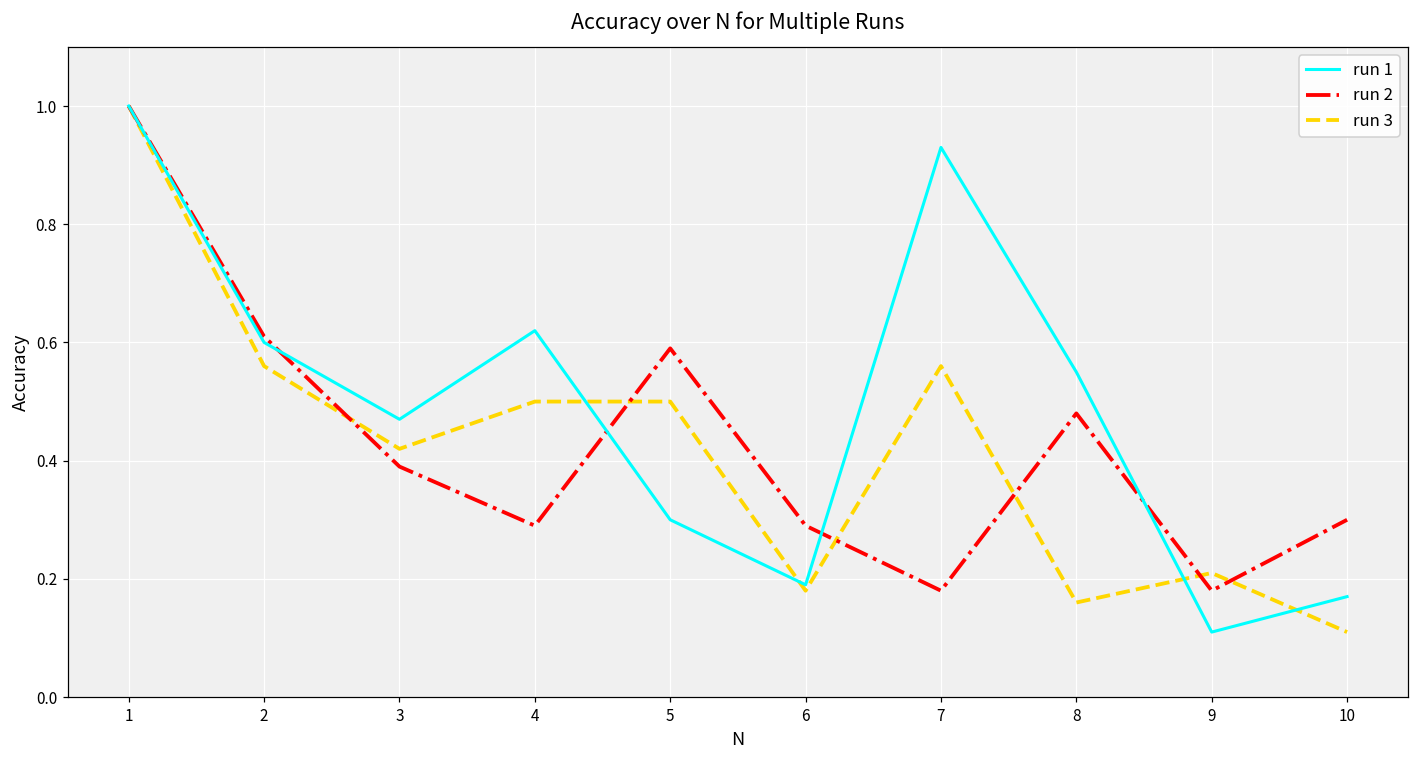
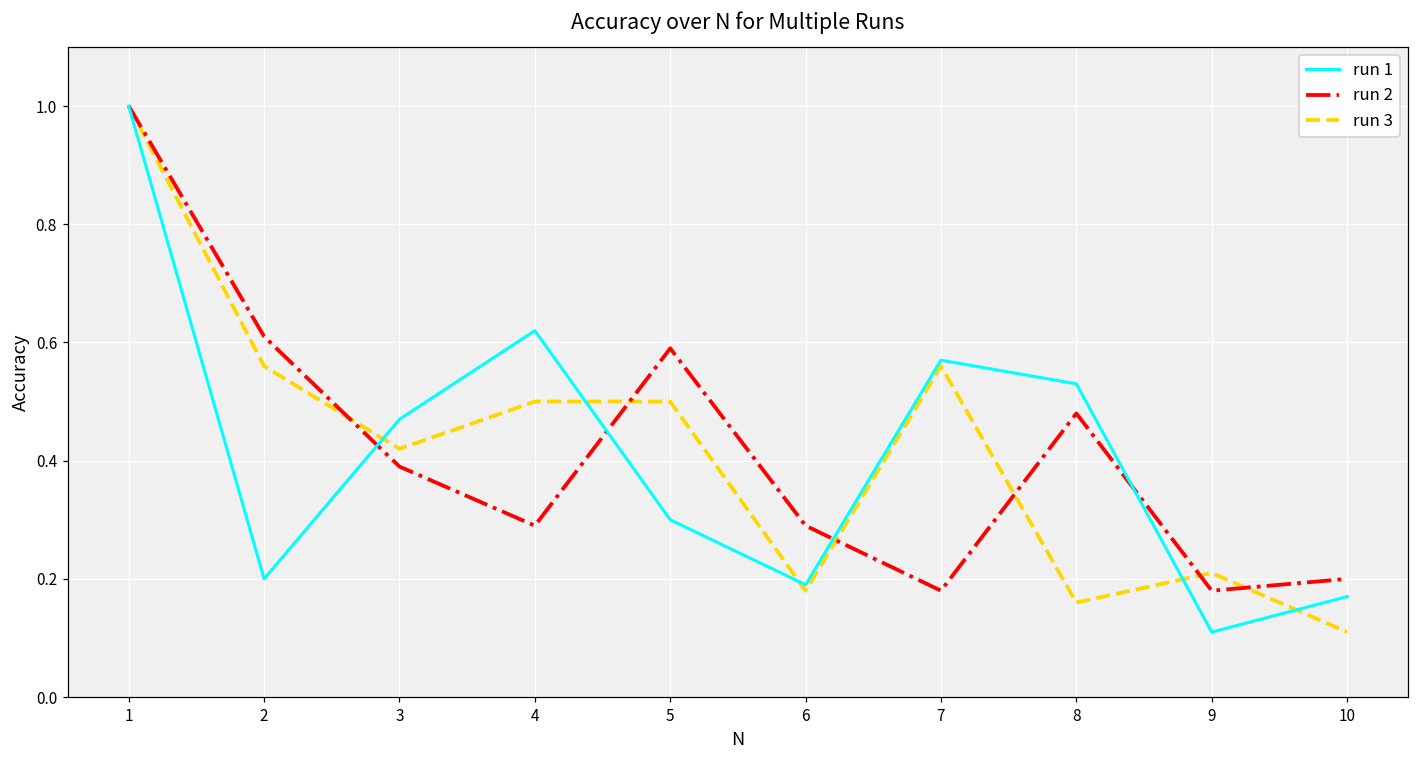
run 1, 2: 0.6 -> 0.2
run 1, 7: 0.93 -> 0.57
run 1, 8: 0.55 -> 0.53
run 2, 10: 0.3 -> 0.2
